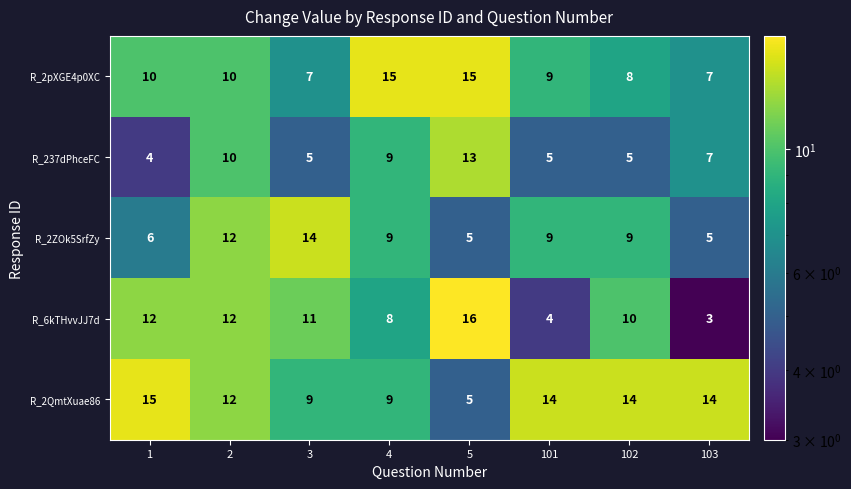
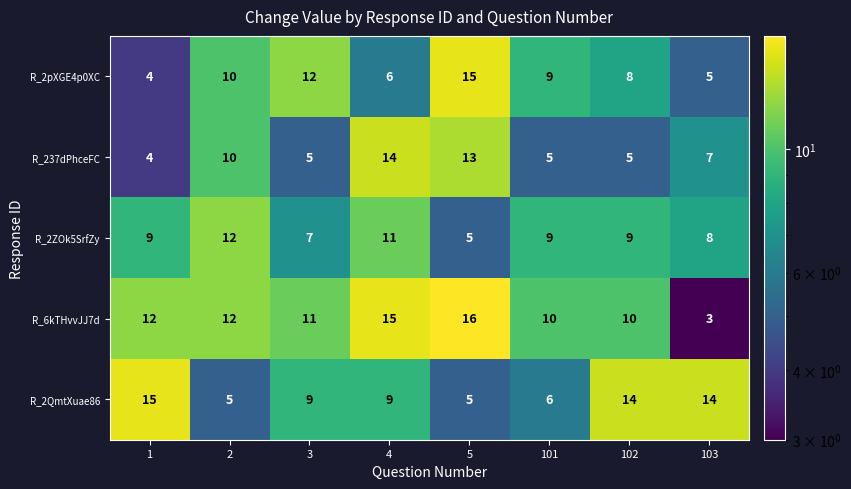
R_2pXGE4p0XC, 1: 10 -> 4
R_2pXGE4p0XC, 3: 7 -> 12
R_2pXGE4p0XC, 4: 15 -> 6
R_2pXGE4p0XC, 103: 7 -> 5
R_237dPhceFC, 4: 9 -> 14
R_2ZOk5SrfZy, 1: 6 -> 9
R_2ZOk5SrfZy, 3: 14 -> 7
R_2ZOk5SrfZy, 4: 9 -> 11
R_2ZOk5SrfZy, 103: 5 -> 8
R_6kTHvvJJ7d, 4: 8 -> 15
R_6kTHvvJJ7d, 101: 4 -> 10
R_2QmtXuae86, 2: 12 -> 5
R_2QmtXuae86, 101: 14 -> 6
